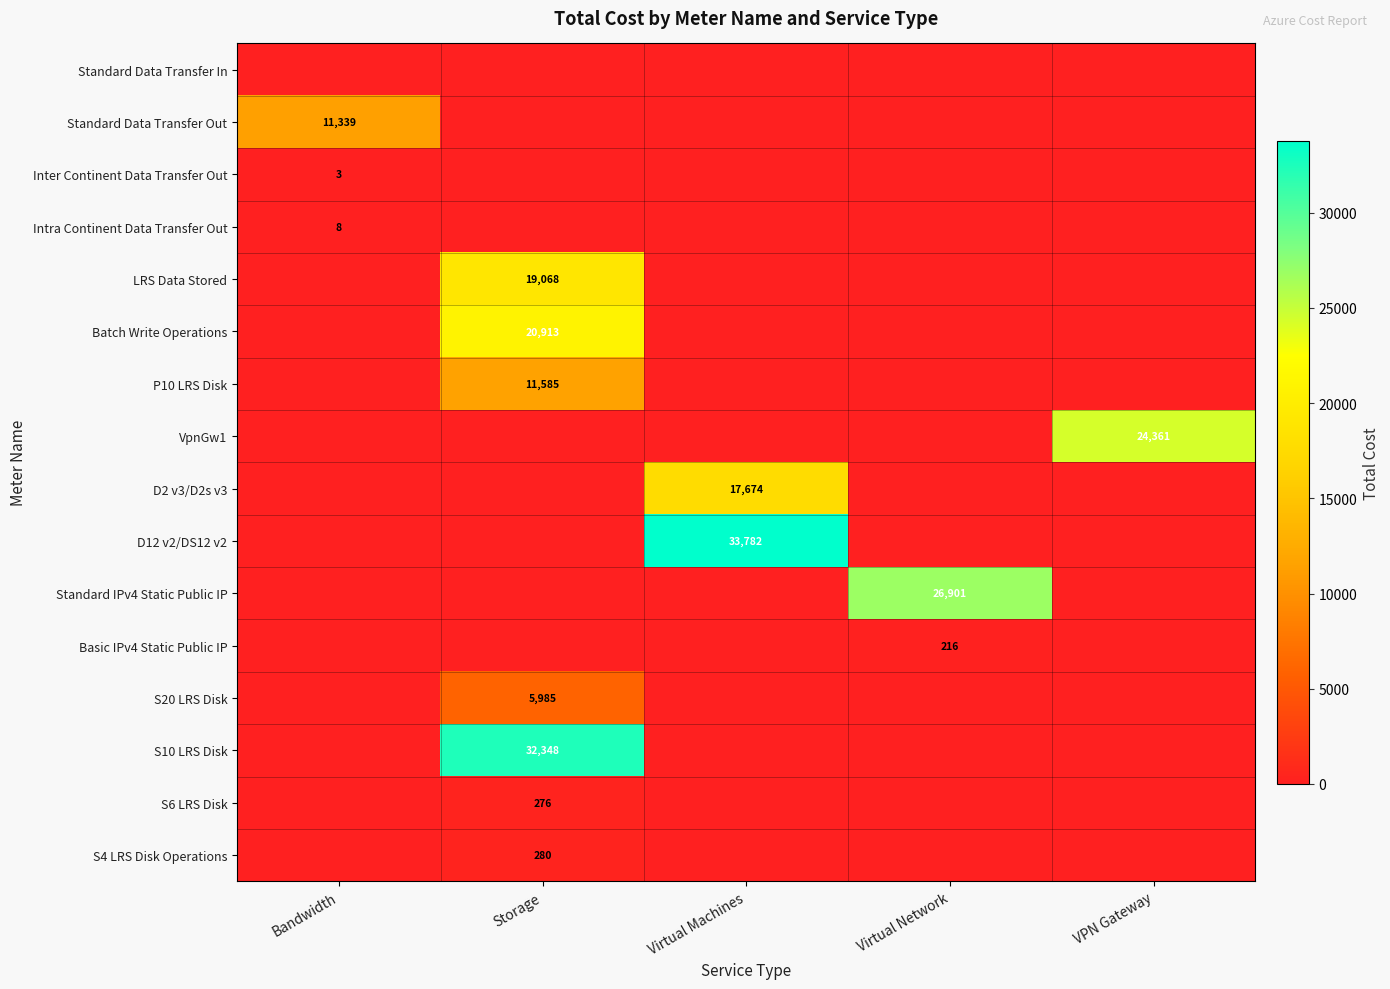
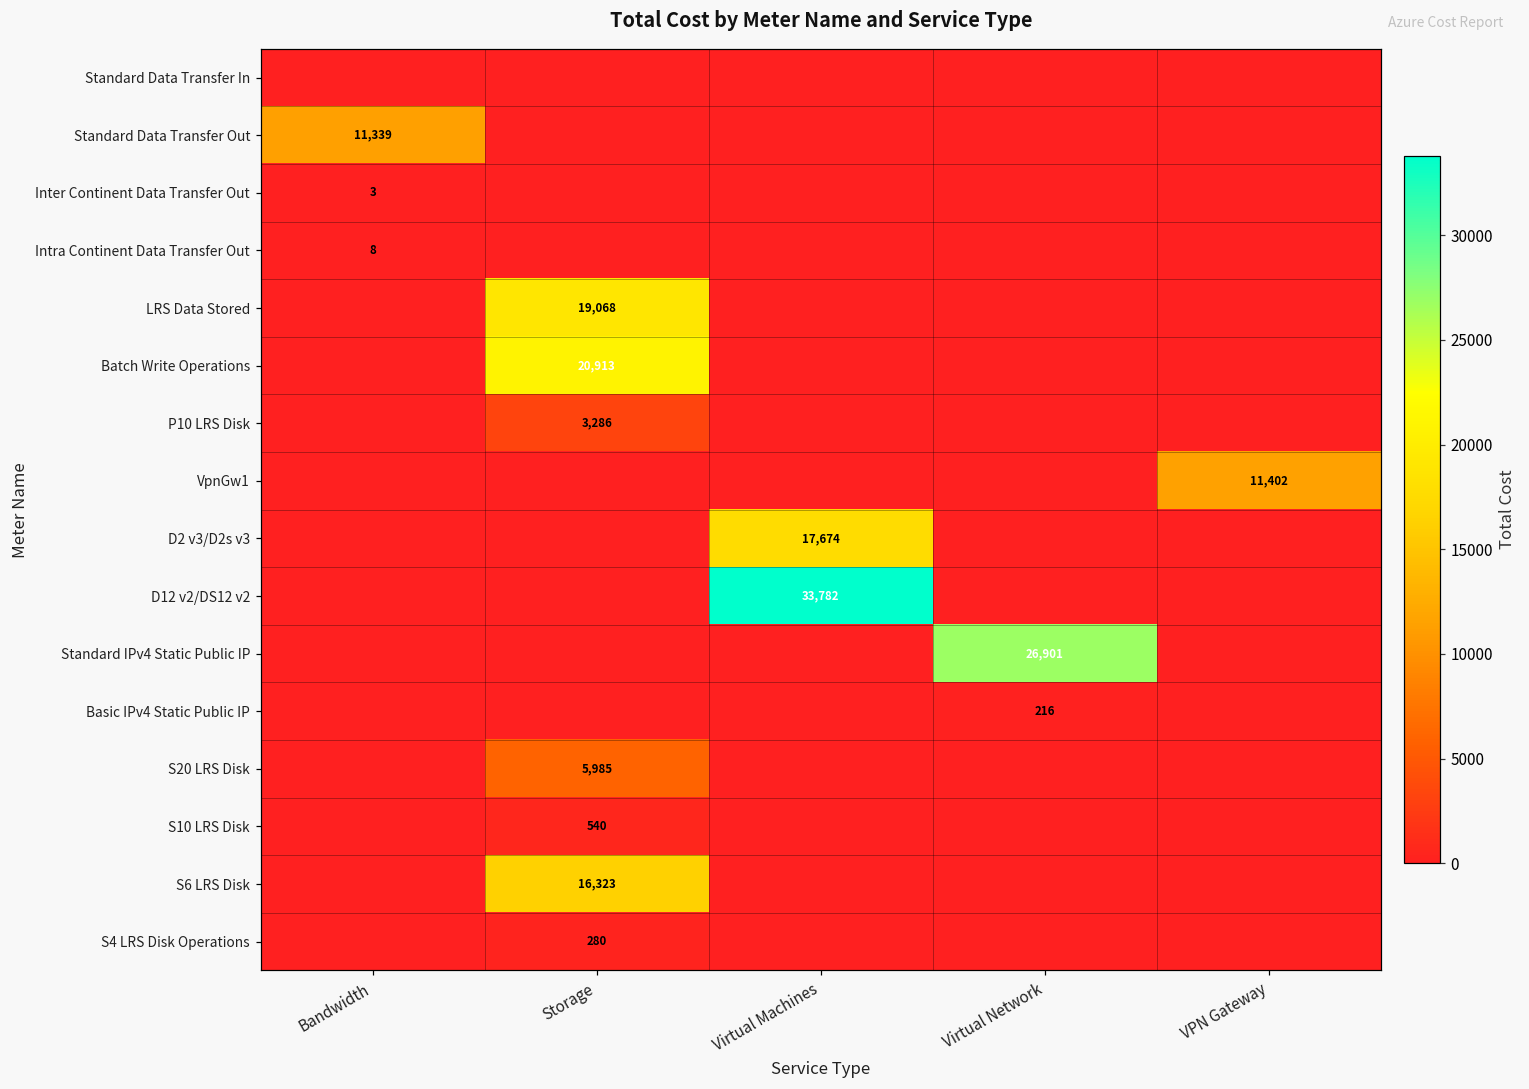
P10 LRS Disk, Storage: 11,585 -> 3,286
VpnGw1, VPN Gateway: 24,361 -> 11,402
S10 LRS Disk, Storage: 32,348 -> 540
S6 LRS Disk, Storage: 276 -> 16,323
